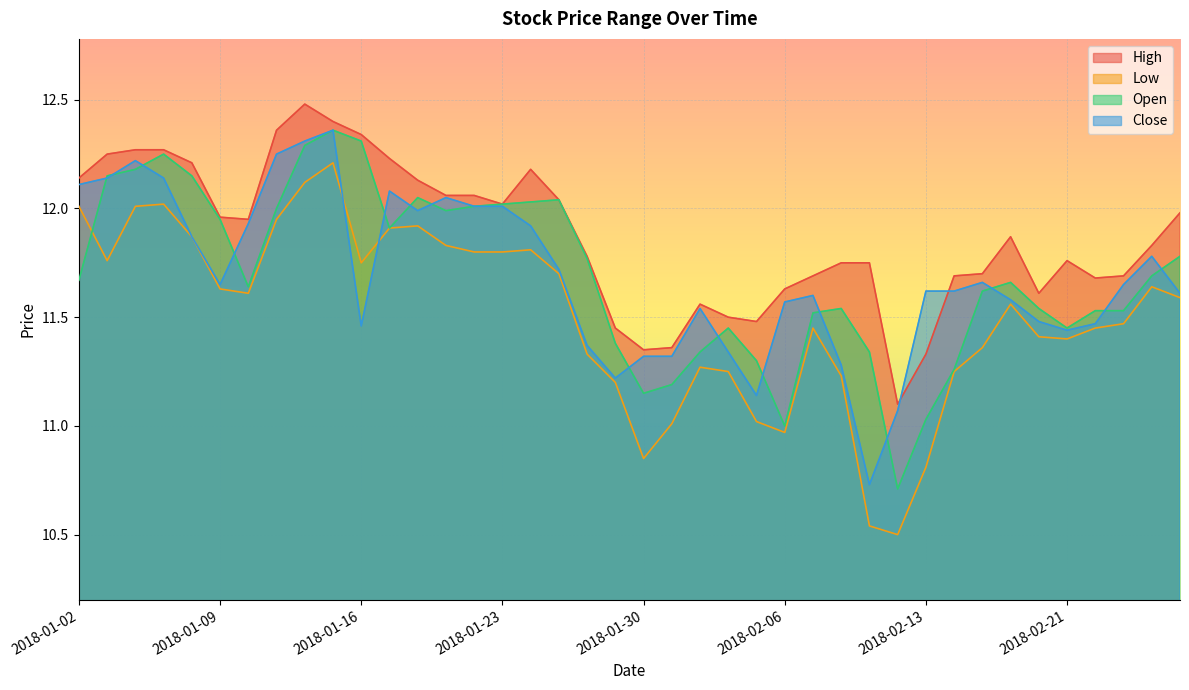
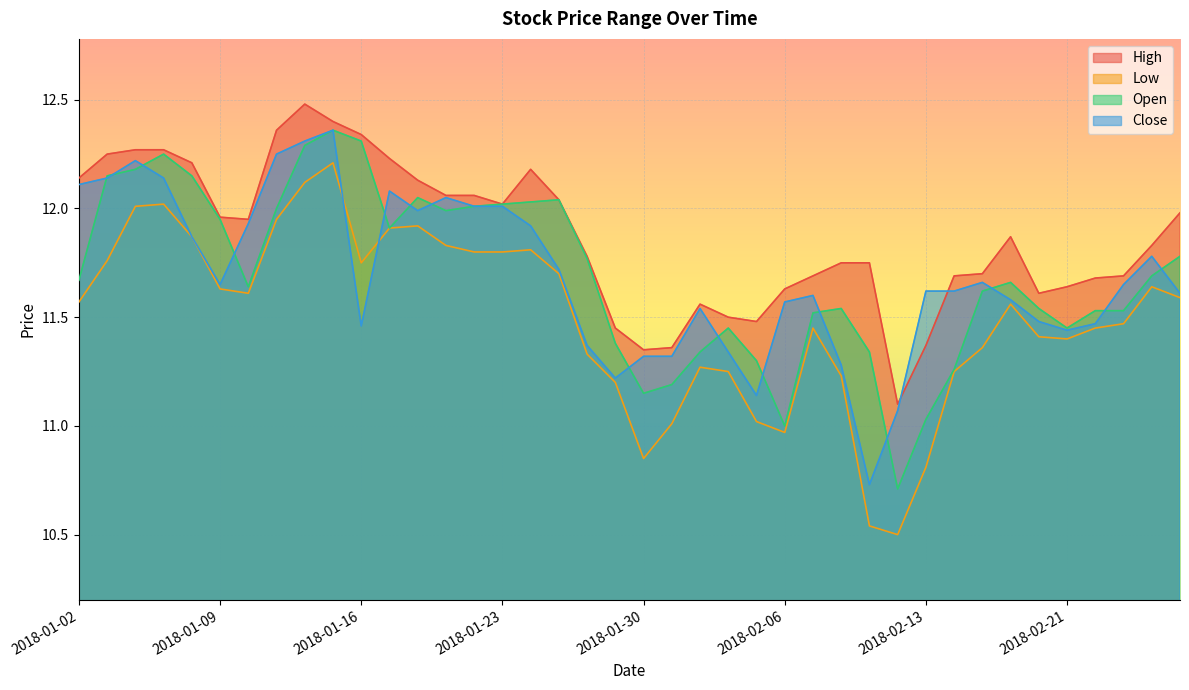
Low, 2018-01-02: 12.01 -> 11.57
High, 2018-02-13: 11.33 -> 11.37
High, 2018-02-21: 11.76 -> 11.64
